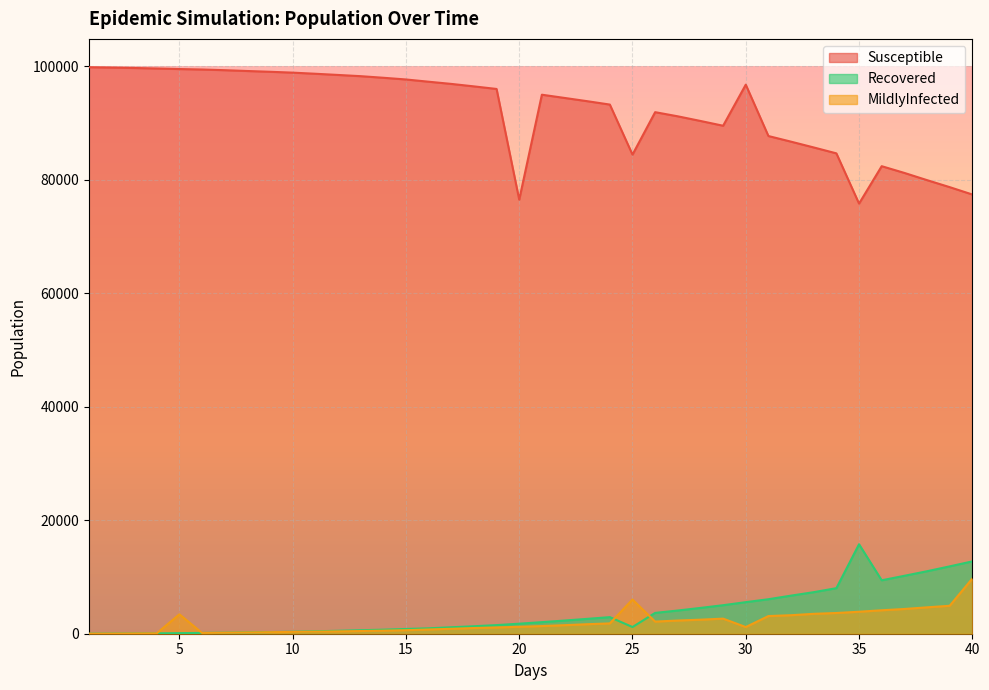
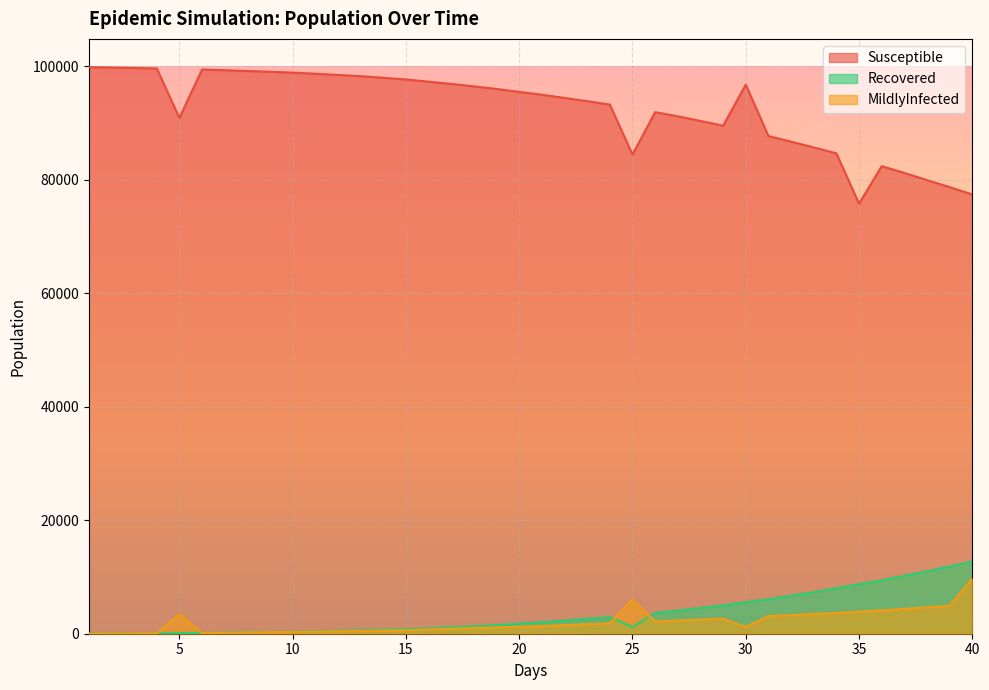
Susceptible, 5: 100000 -> 91000
Susceptible, 20: 76000 -> 95000
Recovered, 35: 16000 -> 9000
